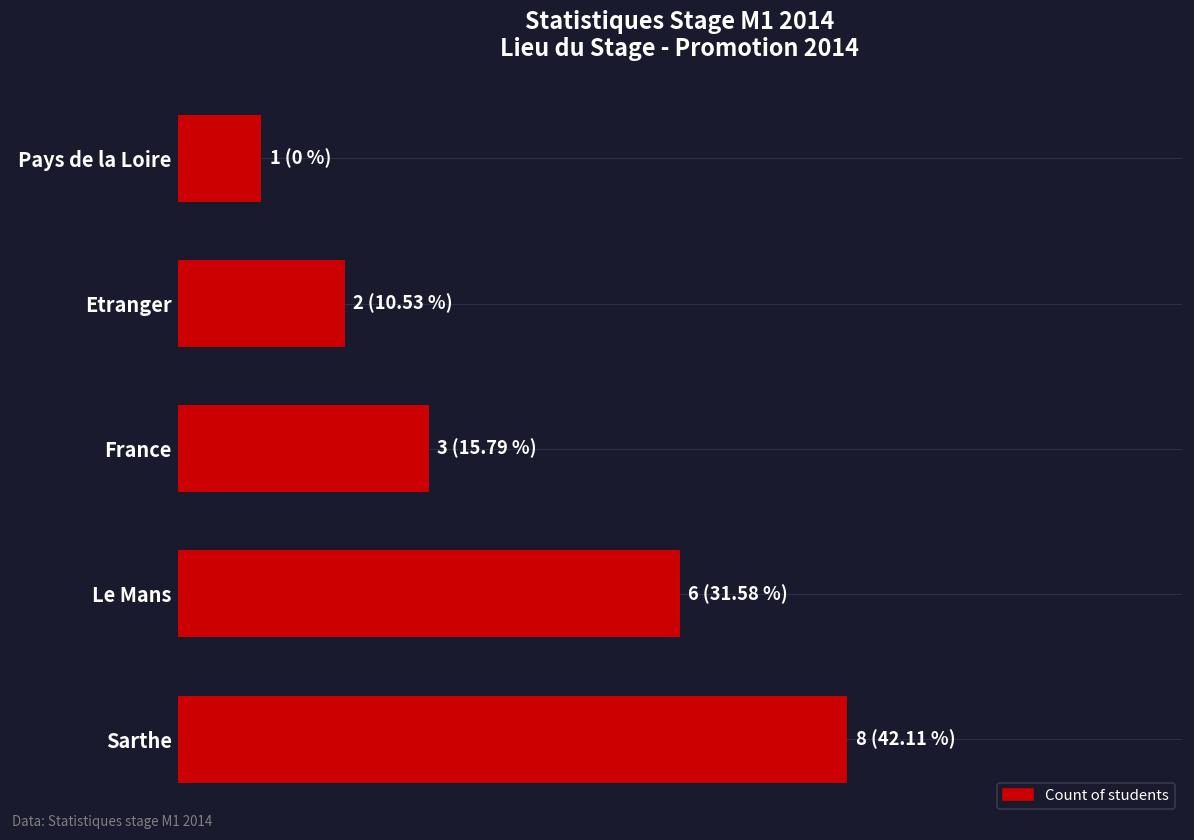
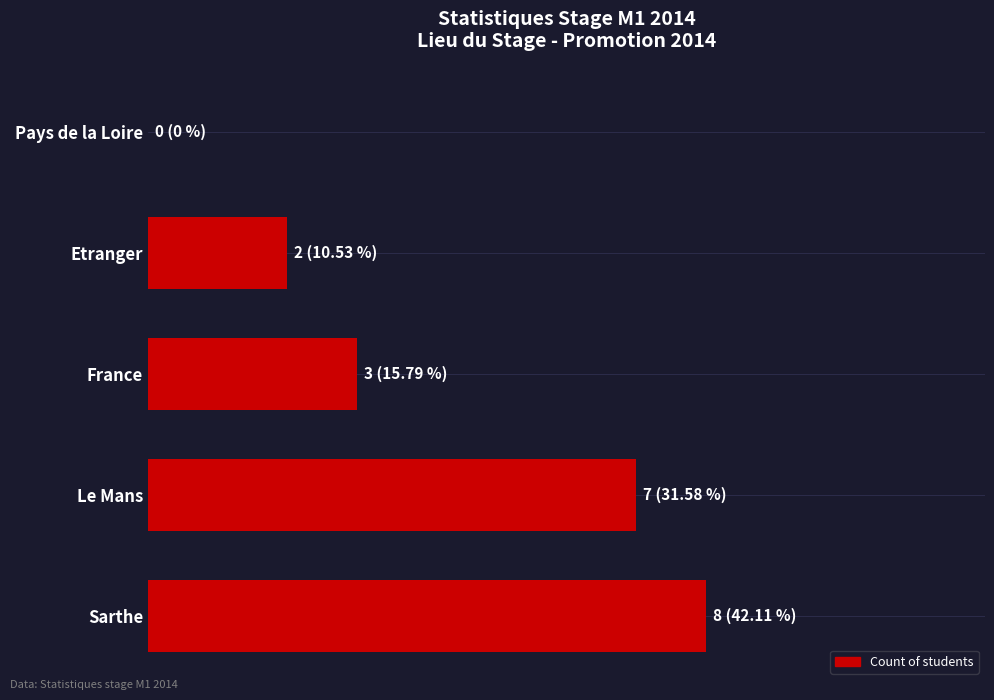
Pays de la Loire: 1 -> 0
Le Mans: 6 -> 7
